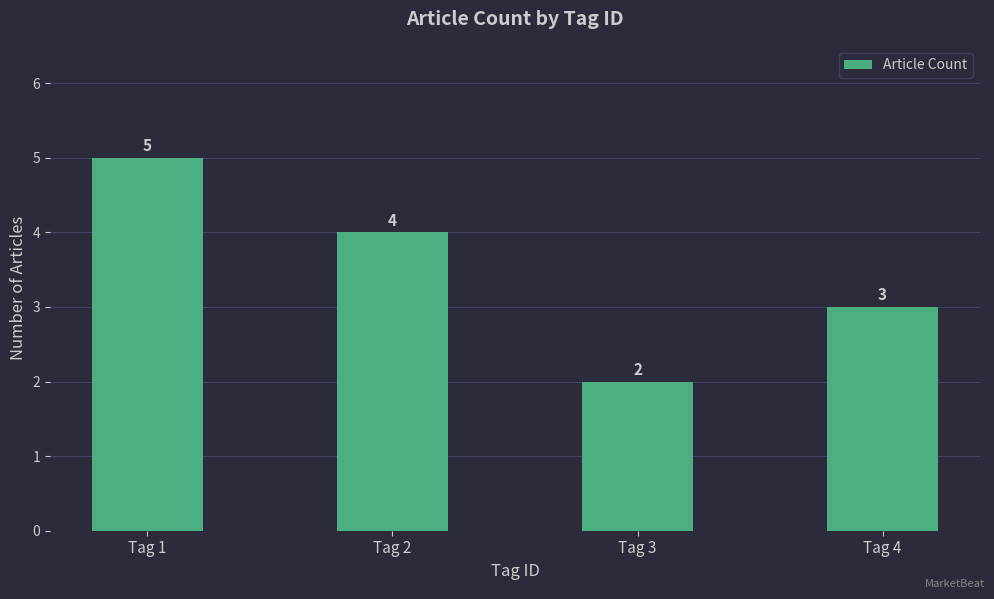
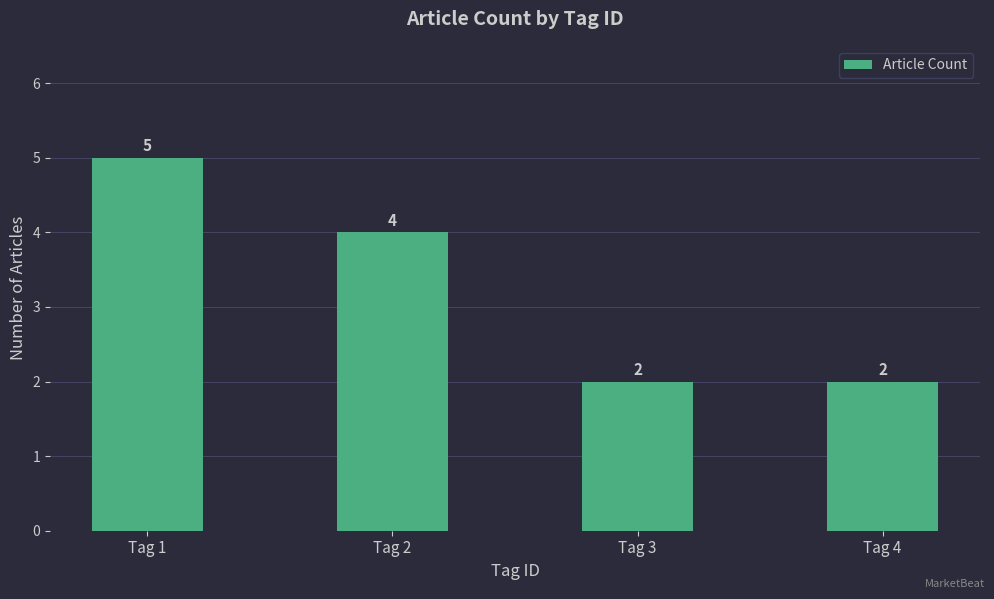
Tag 4: 3 -> 2
